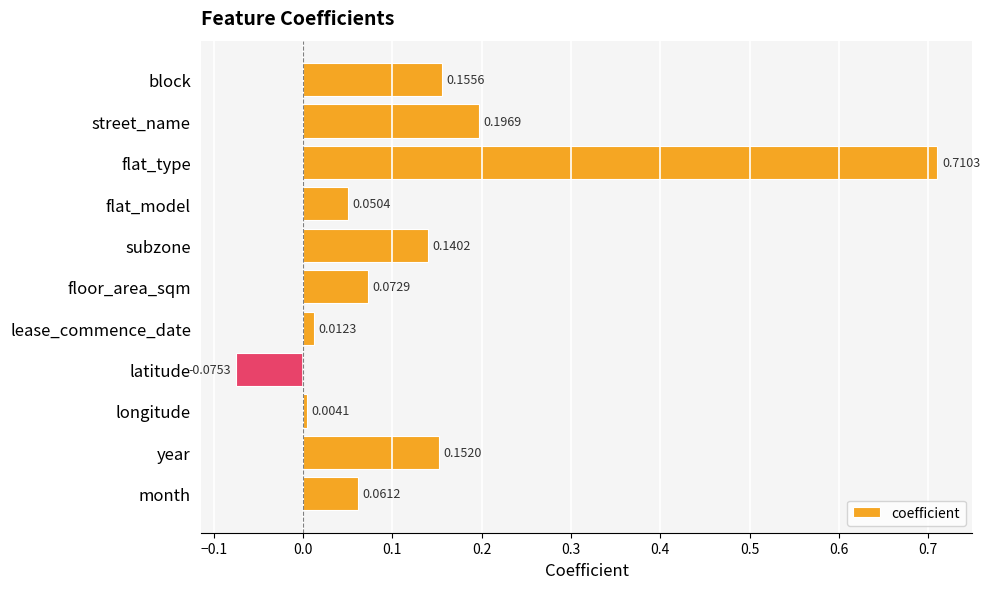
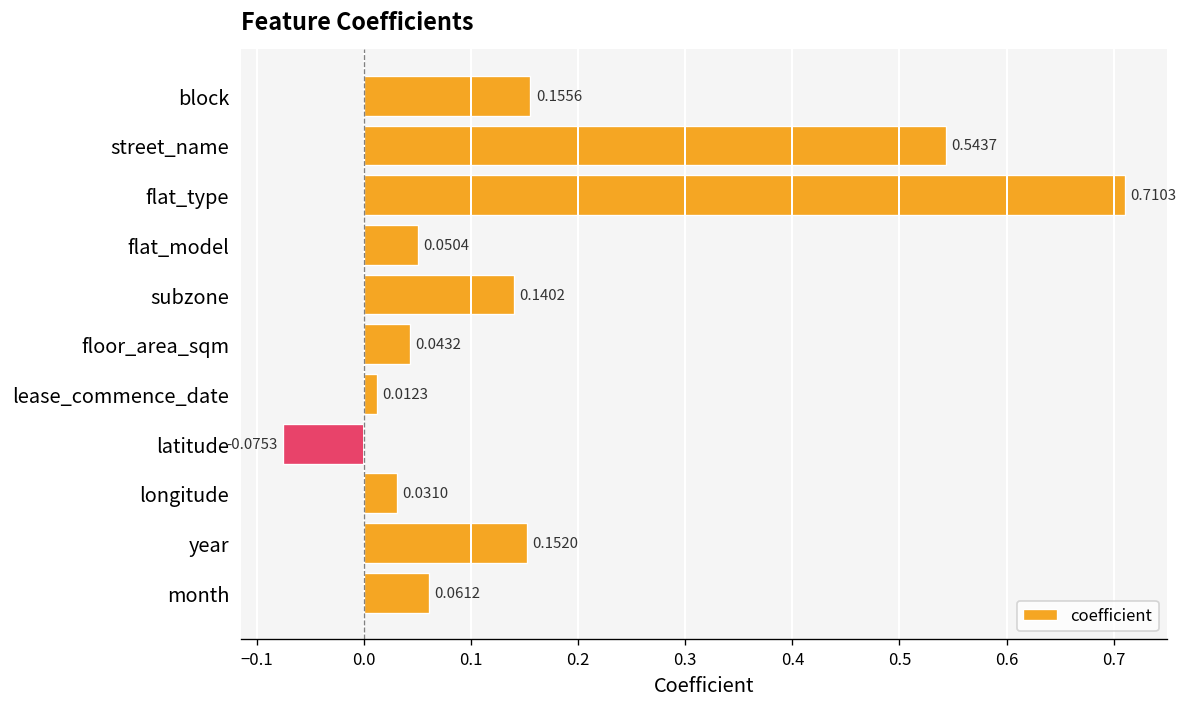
street_name: 0.1969 -> 0.5437
floor_area_sqm: 0.0729 -> 0.0432
longitude: 0.0041 -> 0.0310
